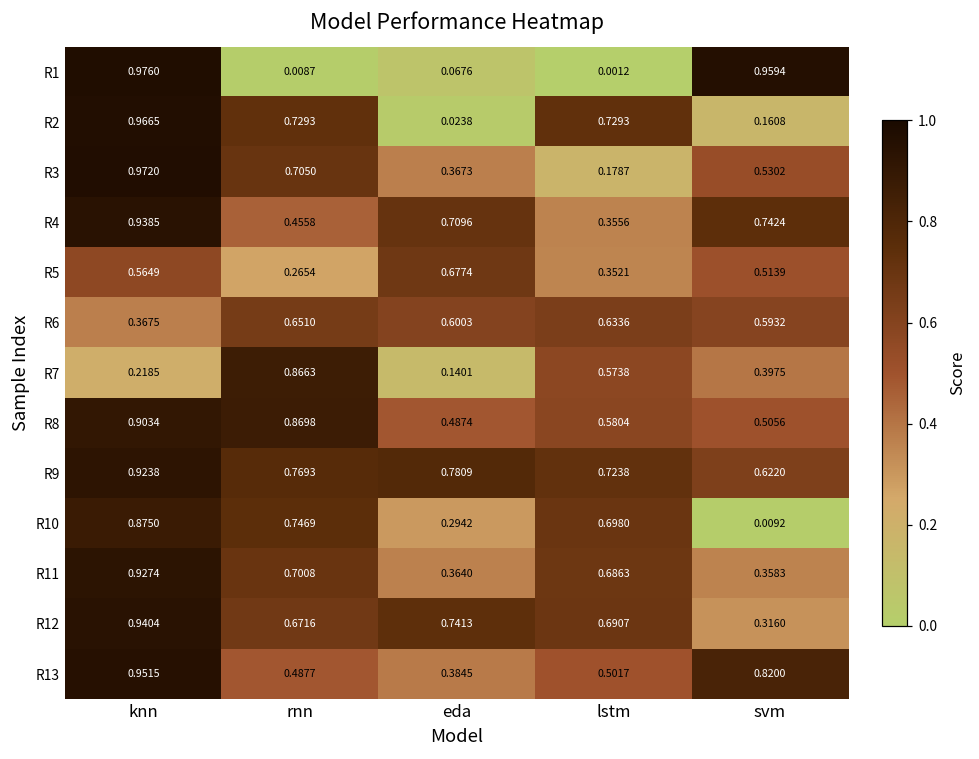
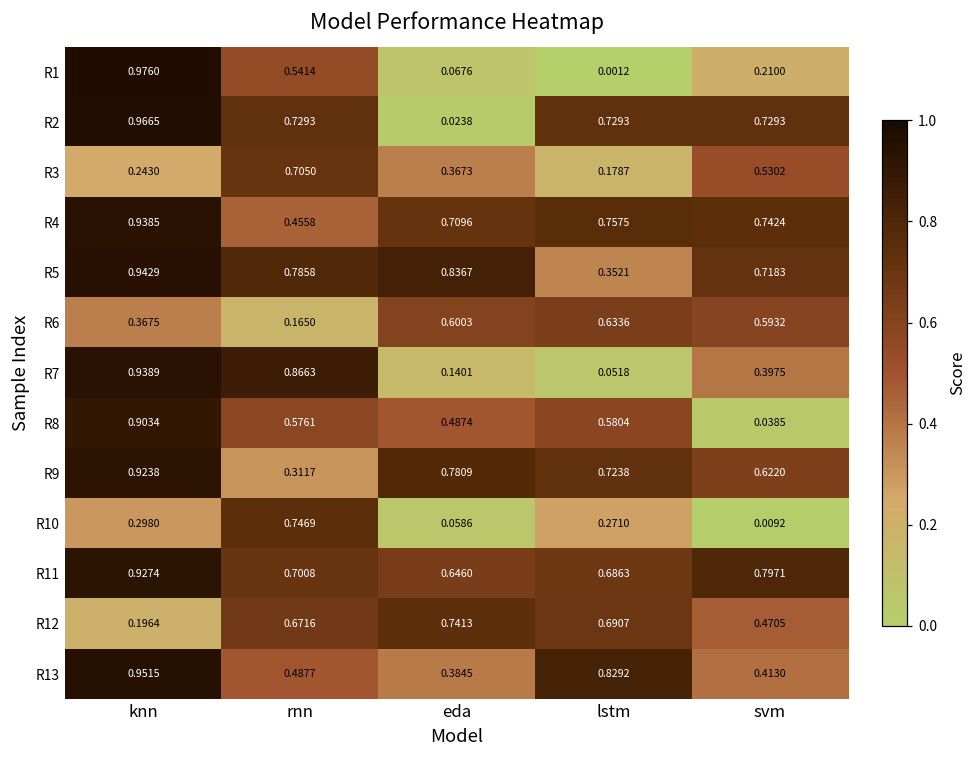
R1, rnn: 0.0087 -> 0.5414
R1, svm: 0.9594 -> 0.2100
R2, svm: 0.1608 -> 0.7293
R3, knn: 0.9720 -> 0.2430
R4, lstm: 0.3556 -> 0.7575
R5, knn: 0.5649 -> 0.9429
R5, rnn: 0.2654 -> 0.7858
R5, eda: 0.6774 -> 0.8367
R5, svm: 0.5139 -> 0.7183
R6, rnn: 0.6510 -> 0.1650
R7, knn: 0.2185 -> 0.9389
R7, lstm: 0.5738 -> 0.0518
R8, rnn: 0.8698 -> 0.5761
R8, svm: 0.5056 -> 0.0385
R9, rnn: 0.7693 -> 0.3117
R10, knn: 0.8750 -> 0.2980
R10, eda: 0.2942 -> 0.0586
R10, lstm: 0.6980 -> 0.2710
R11, eda: 0.3640 -> 0.6460
R11, svm: 0.3583 -> 0.7971
R12, knn: 0.9404 -> 0.1964
R12, svm: 0.3160 -> 0.4705
R13, lstm: 0.5017 -> 0.8292
R13, svm: 0.8200 -> 0.4130
